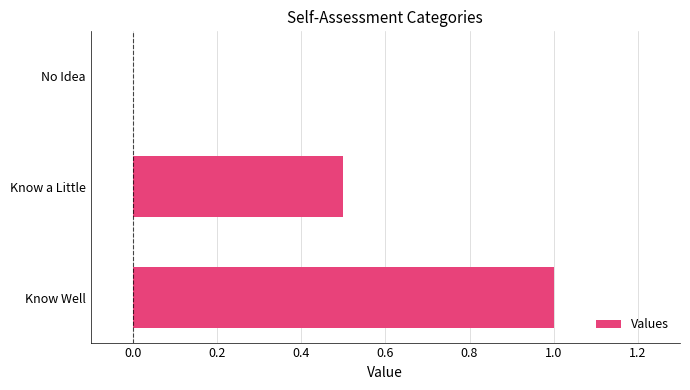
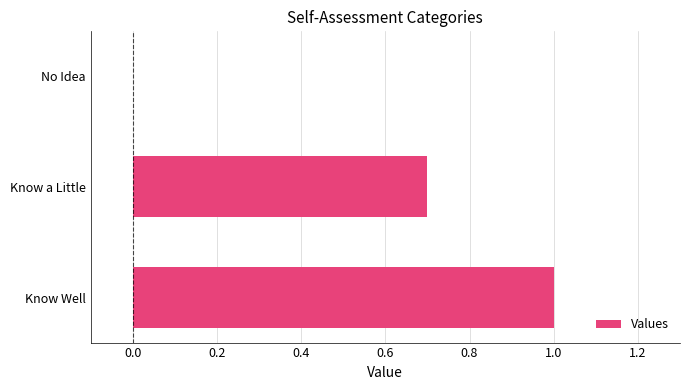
Know a Little: 0.5 -> 0.7
